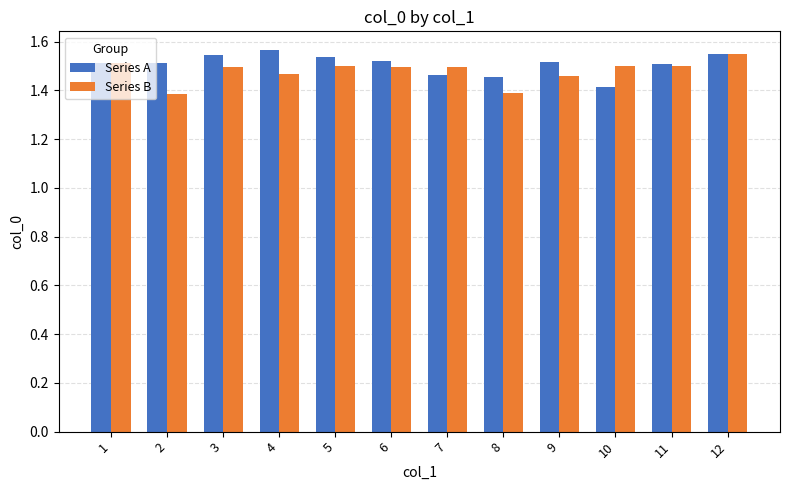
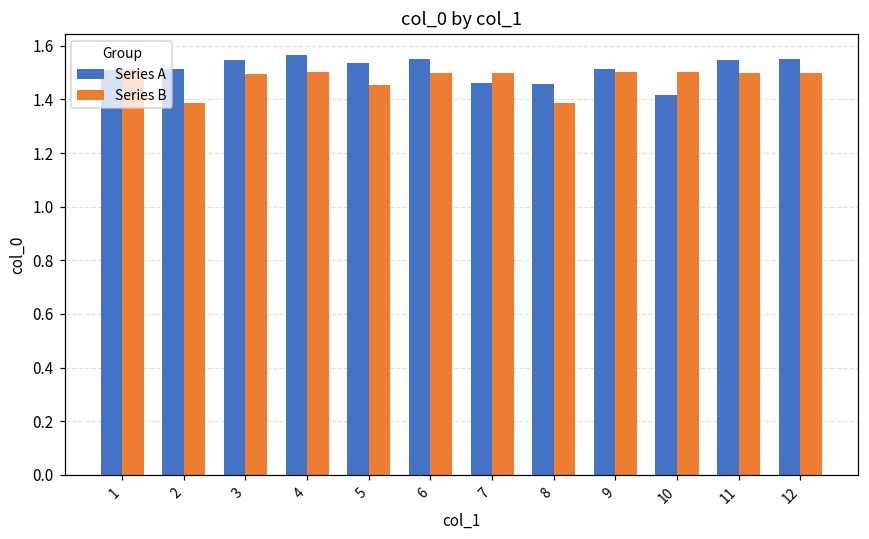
Series B, 4: 1.47 -> 1.50
Series B, 5: 1.50 -> 1.46
Series A, 6: 1.52 -> 1.55
Series B, 9: 1.46 -> 1.50
Series A, 11: 1.51 -> 1.55
Series B, 12: 1.55 -> 1.50
